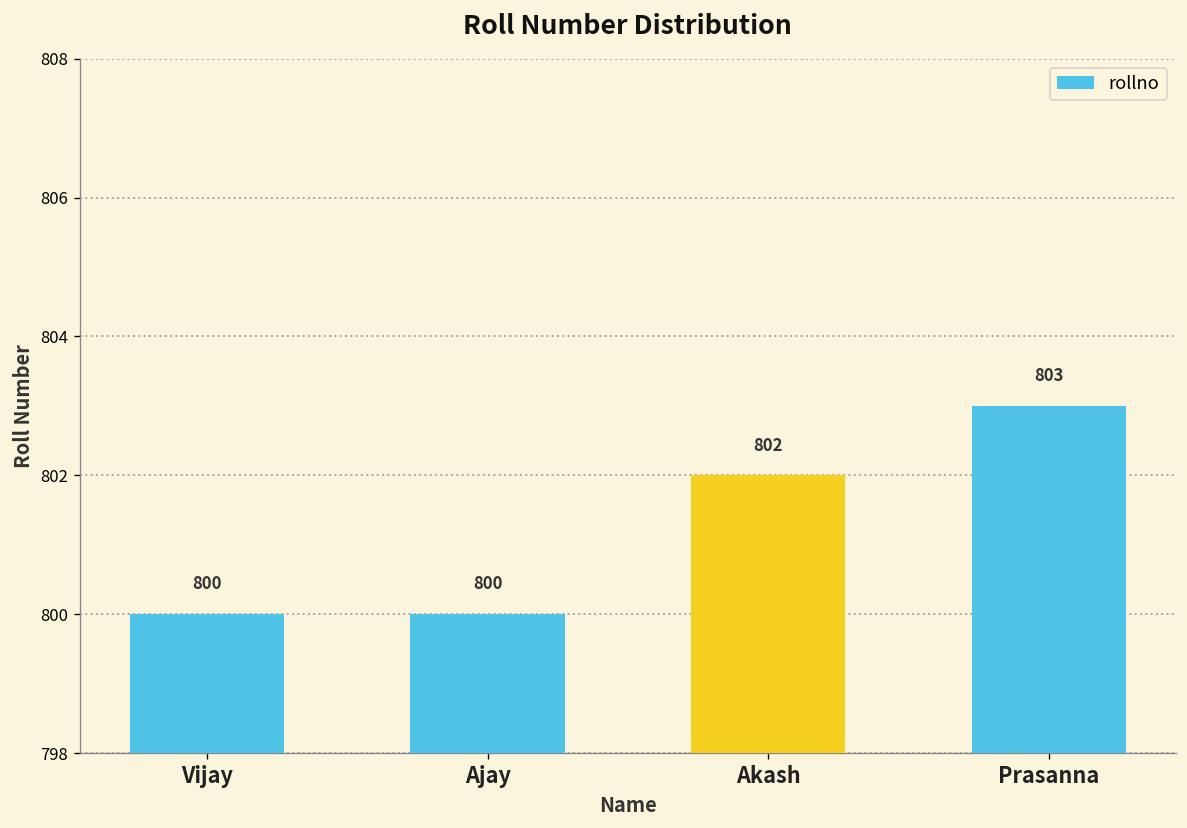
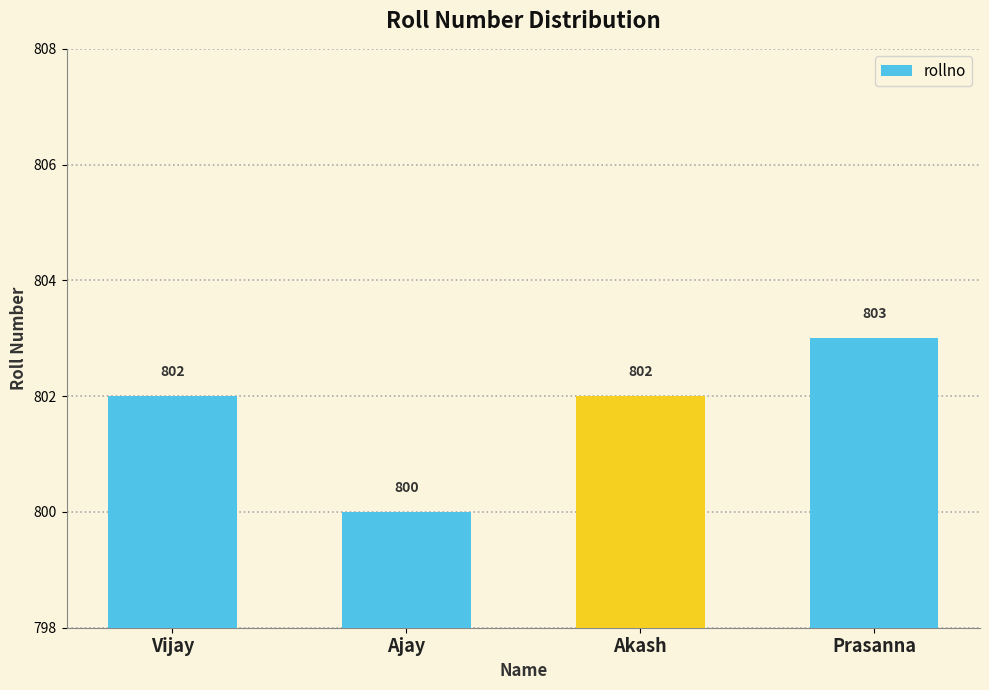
Vijay: 800 -> 802
